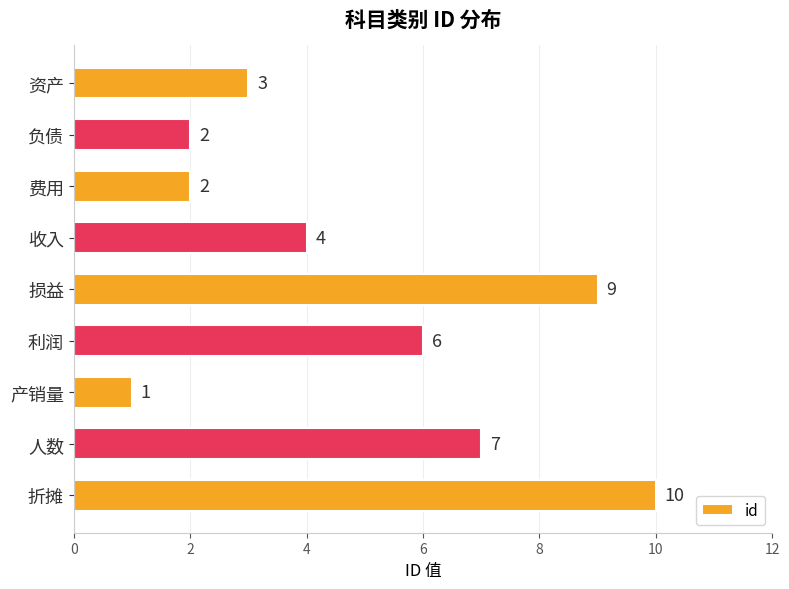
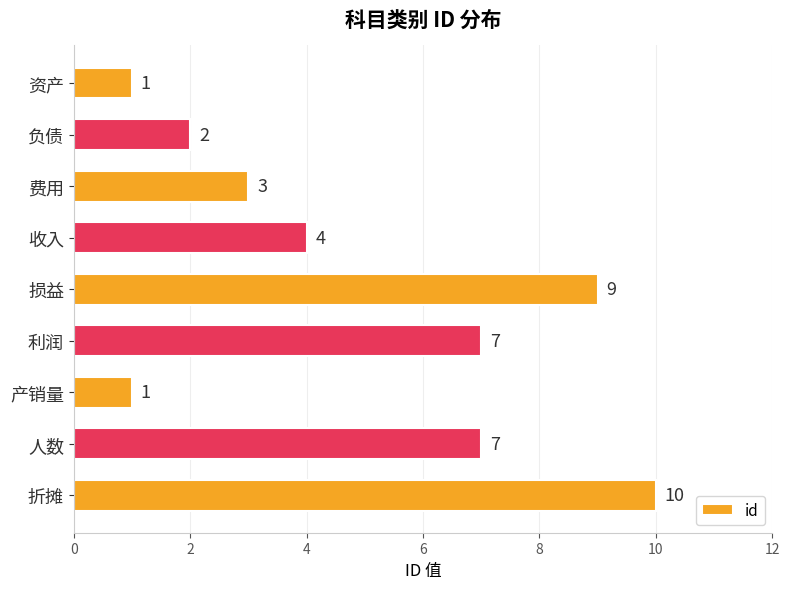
资产: 3 -> 1
费用: 2 -> 3
利润: 6 -> 7
